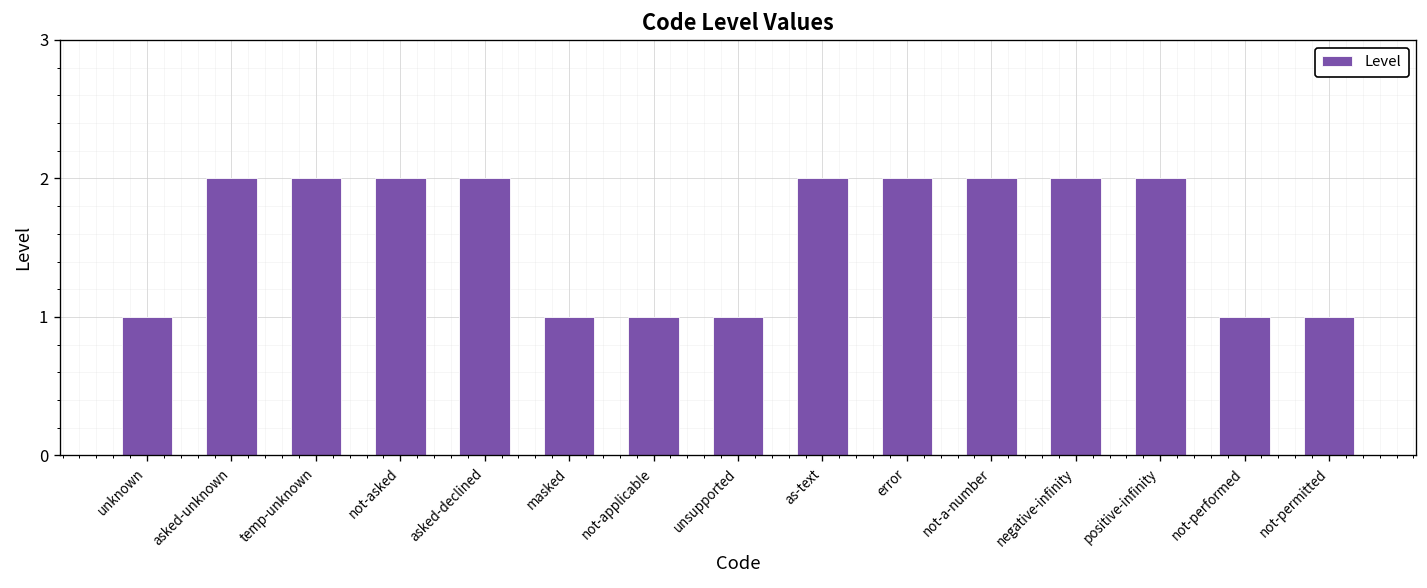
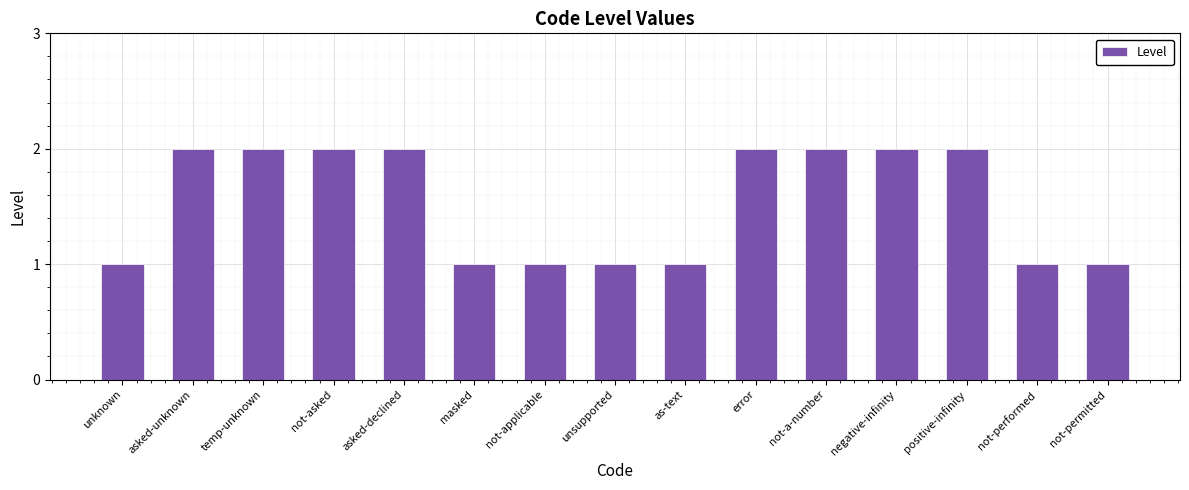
as-text: 2 -> 1
